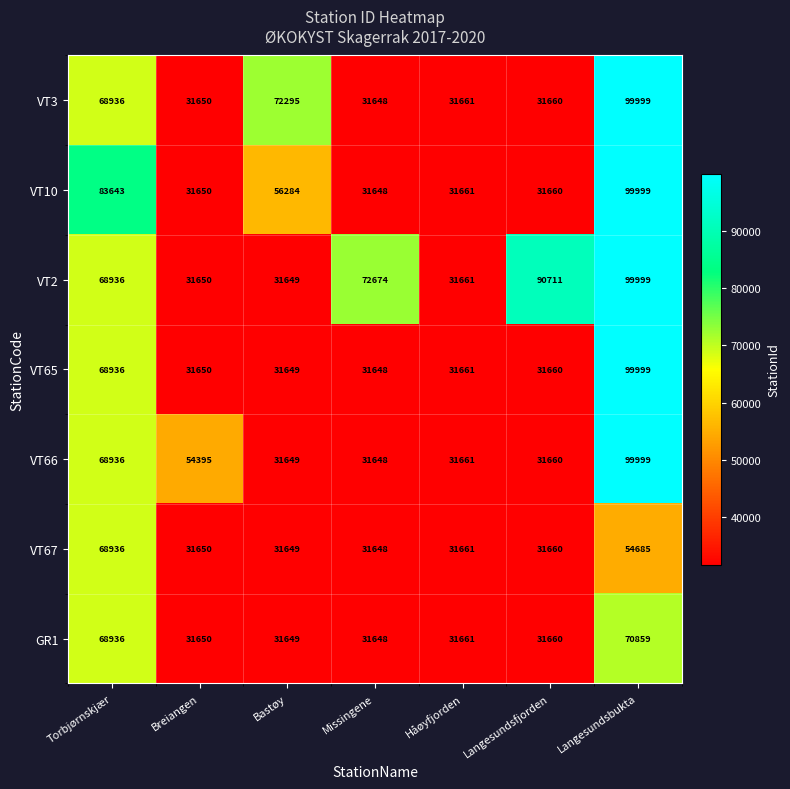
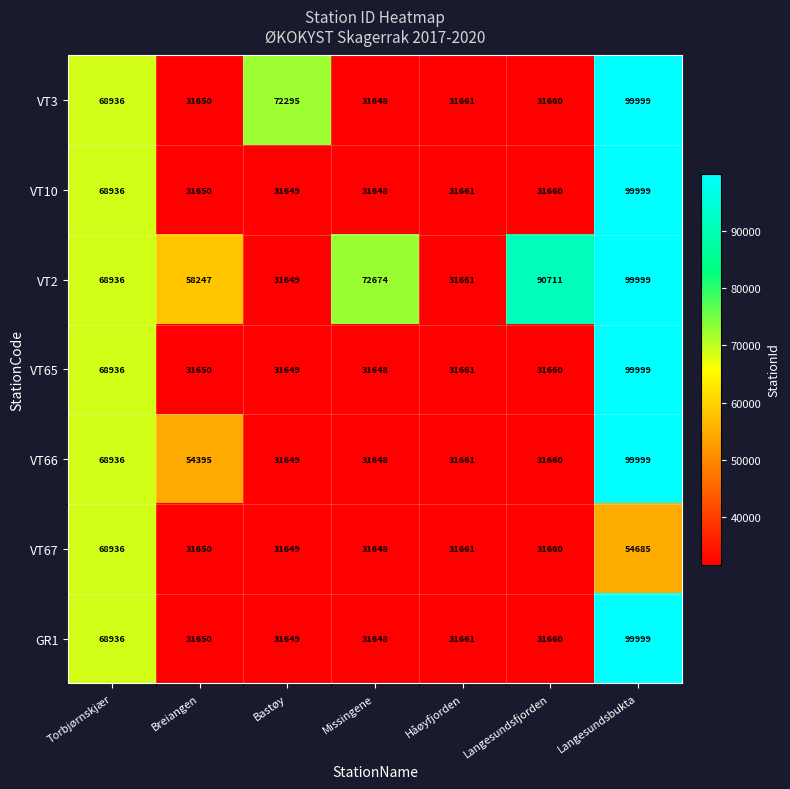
VT10, Torbjørnskjær: 83643 -> 68936
VT10, Bastøy: 56284 -> 31649
VT2, Breiangen: 31650 -> 58247
GR1, Langesundsbukta: 70859 -> 99999
